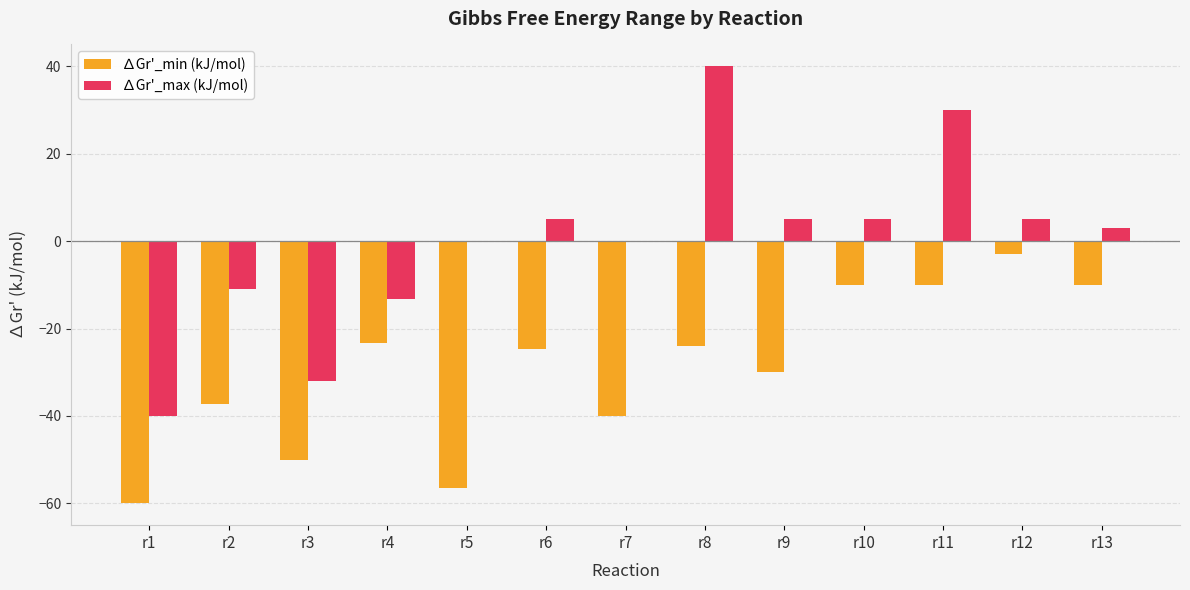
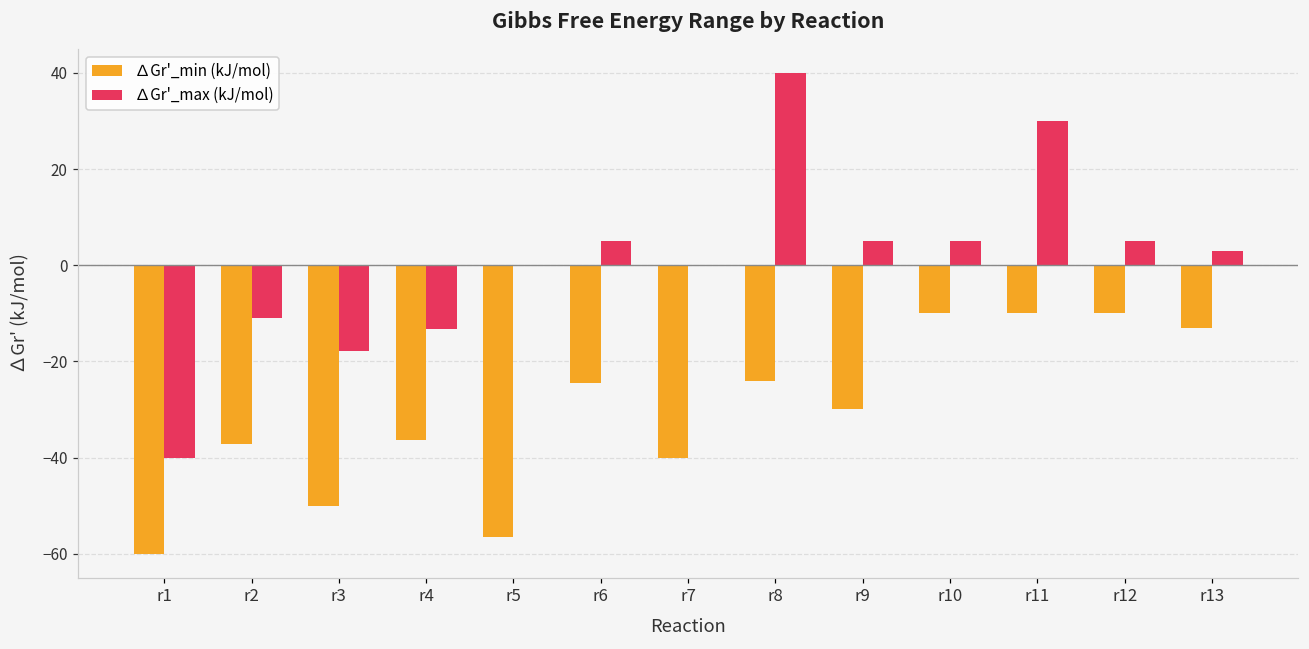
∆Gr'_max (kJ/mol), r3: -32 -> -18
∆Gr'_min (kJ/mol), r4: -23 -> -36
∆Gr'_min (kJ/mol), r12: -3 -> -10
∆Gr'_min (kJ/mol), r13: -10 -> -13
